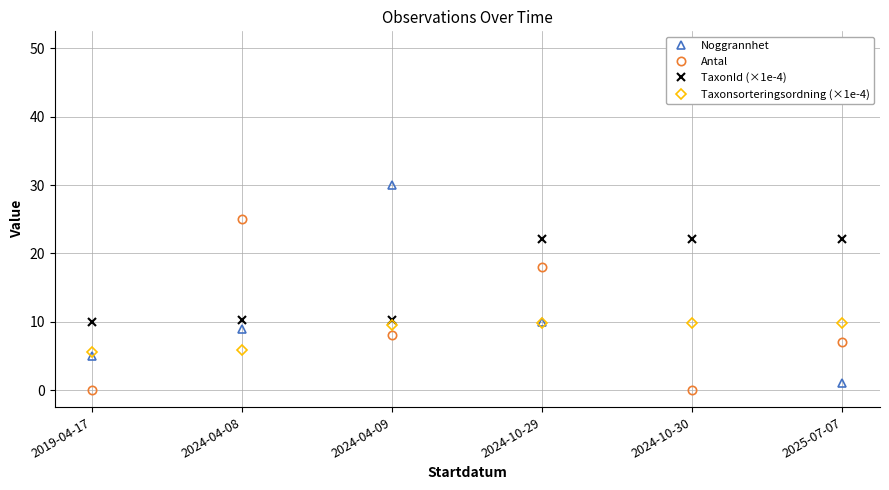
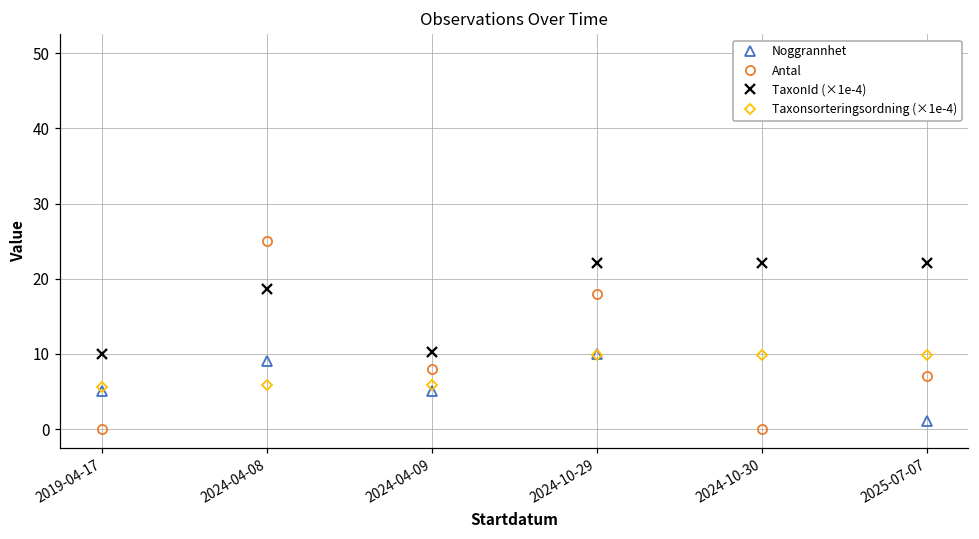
TaxonId (×1e-4), 2024-04-08: 10 -> 19
Noggrannhet, 2024-04-09: 30 -> 5
Taxonsorteringsordning (×1e-4), 2024-04-09: 10 -> 6
